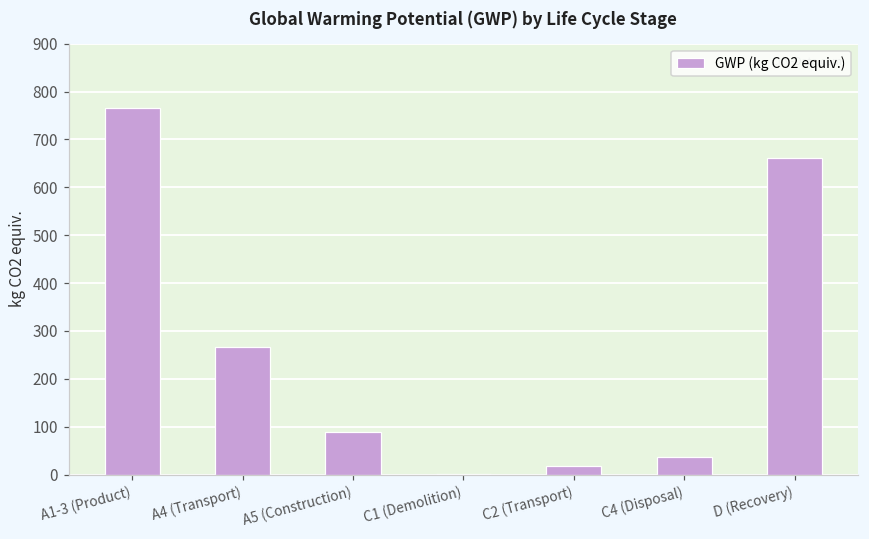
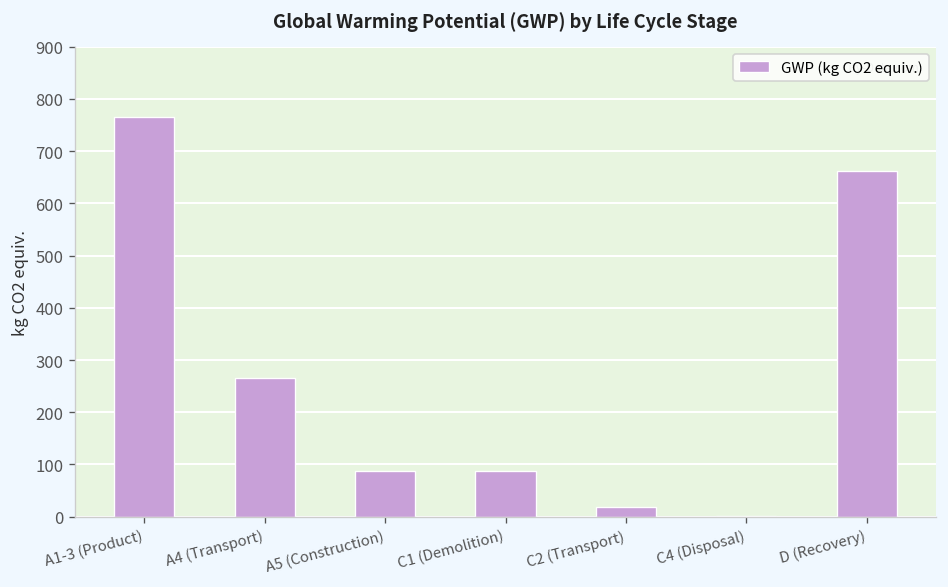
C1 (Demolition): 0 -> 90
C4 (Disposal): 40 -> 0
